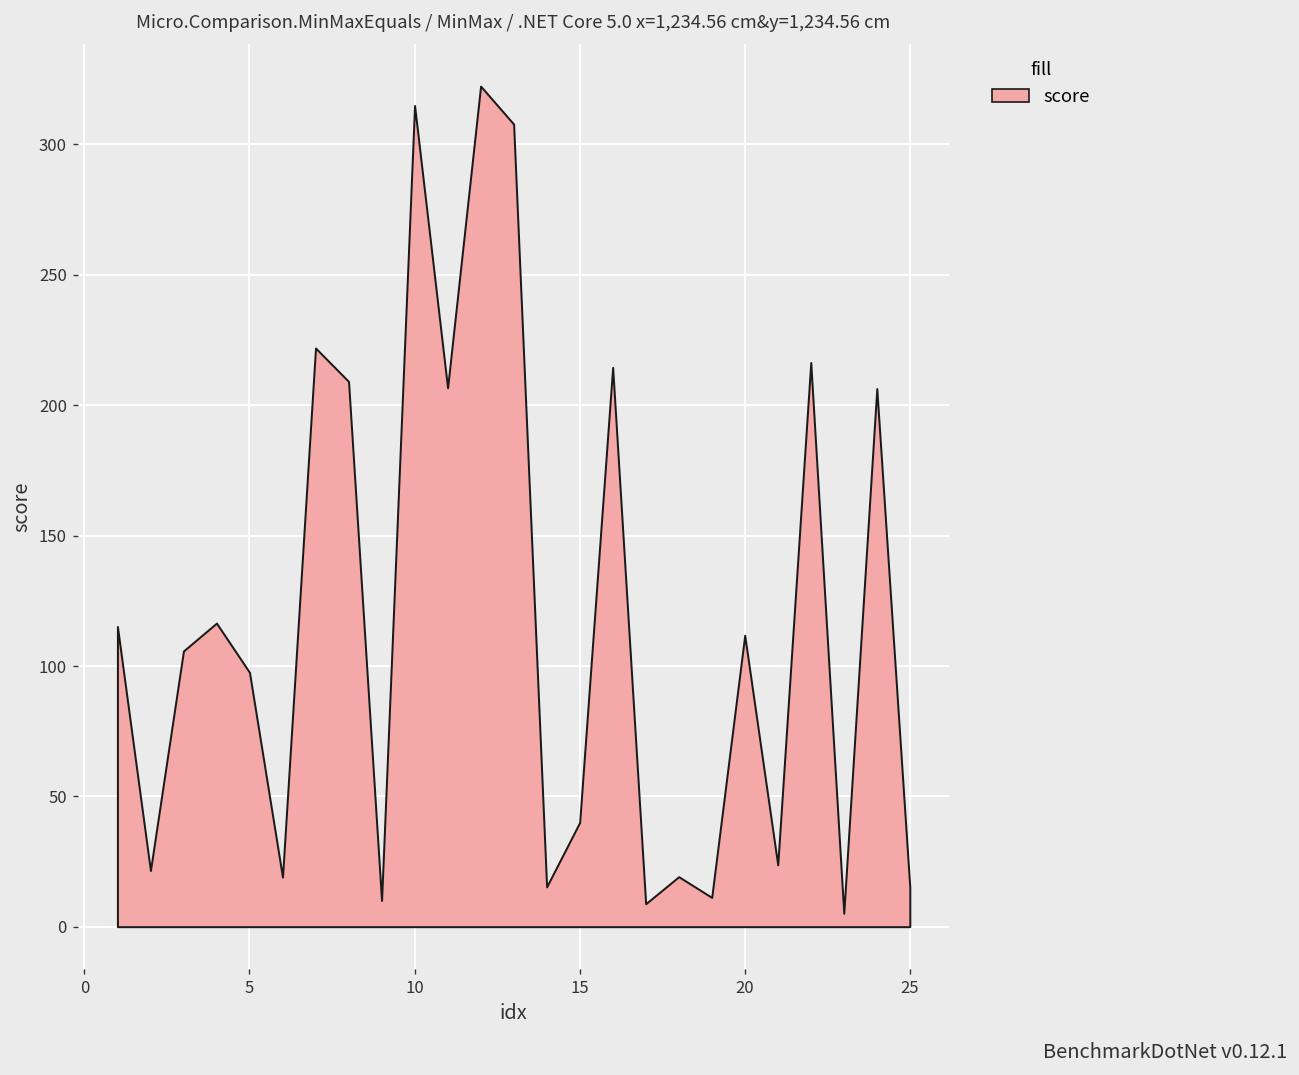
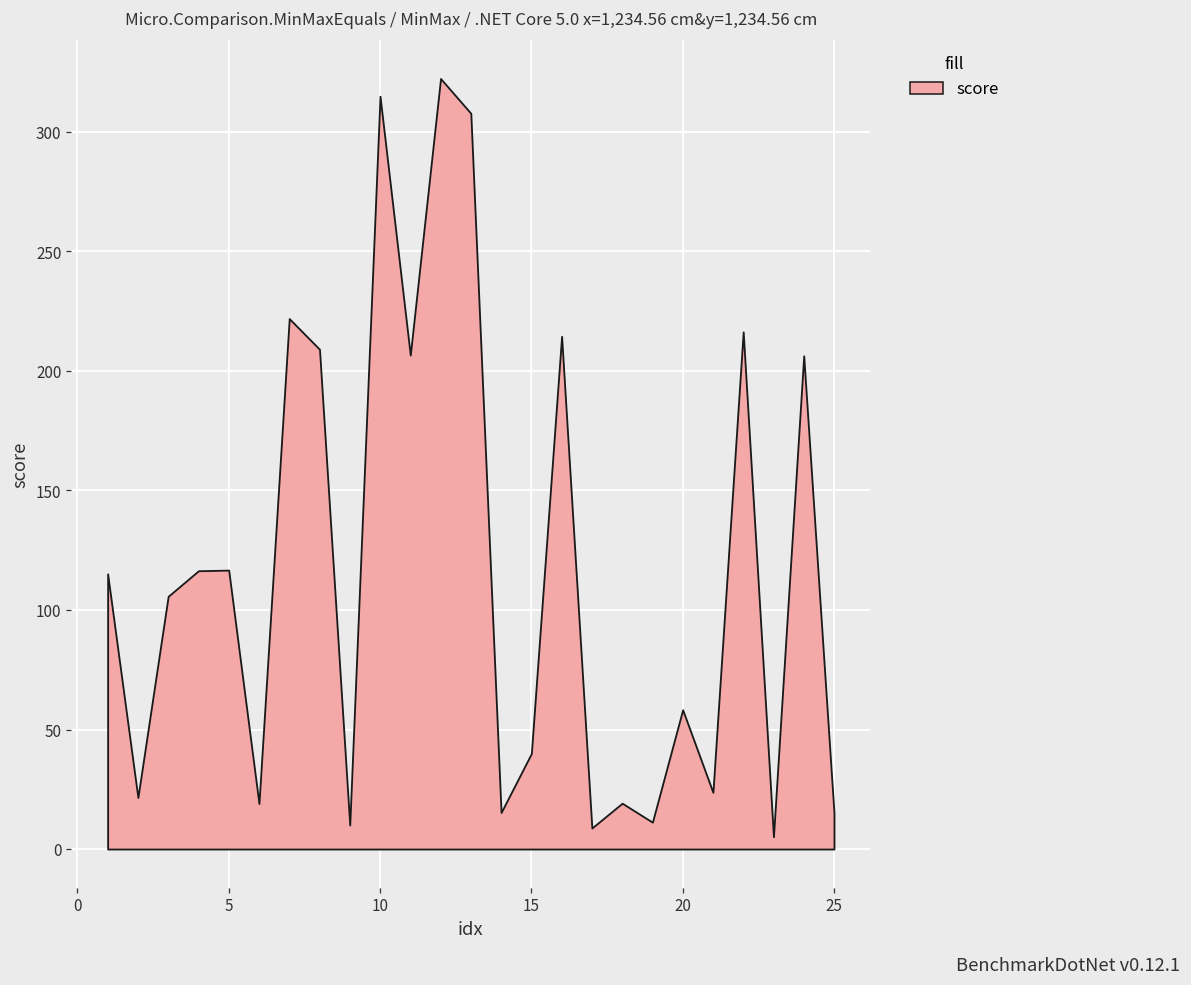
5: 98 -> 117
20: 112 -> 58
